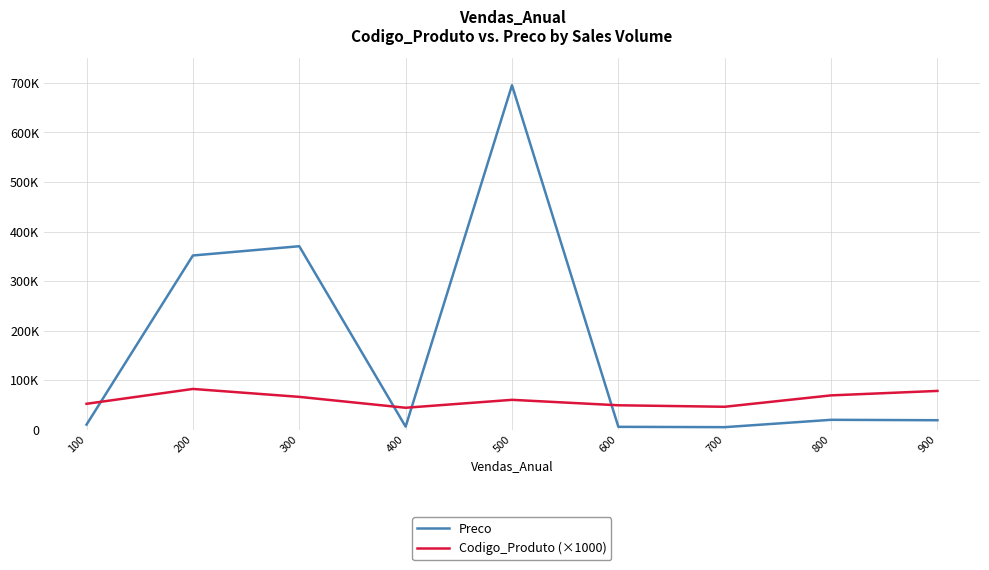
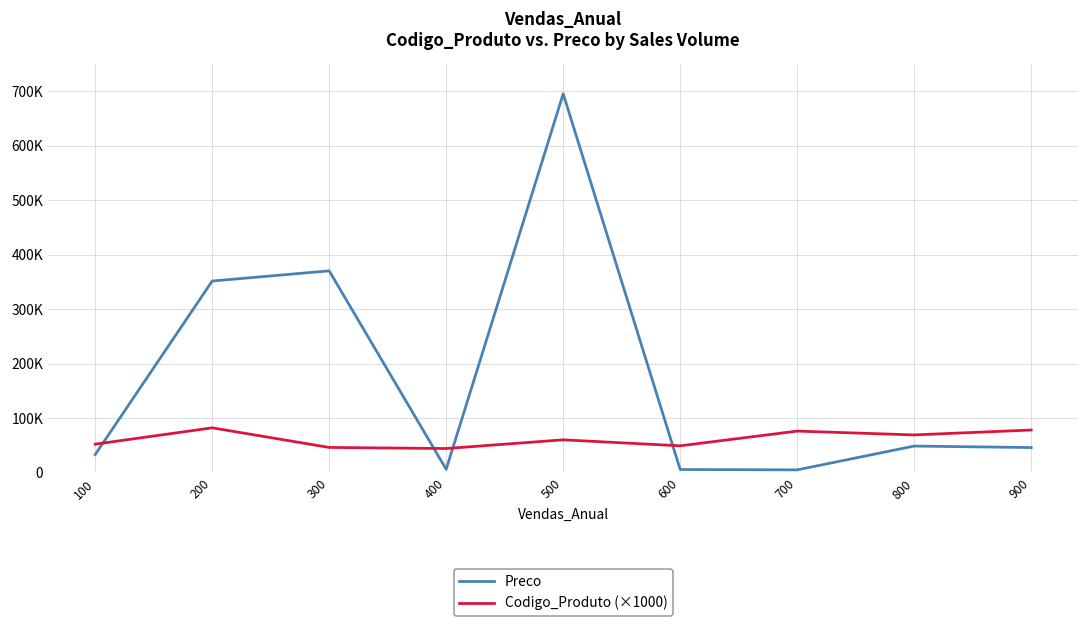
Preco, 100: 10000 -> 30000
Codigo_Produto (×1000), 300: 70000 -> 50000
Codigo_Produto (×1000), 700: 50000 -> 80000
Preco, 800: 20000 -> 50000
Preco, 900: 20000 -> 50000
